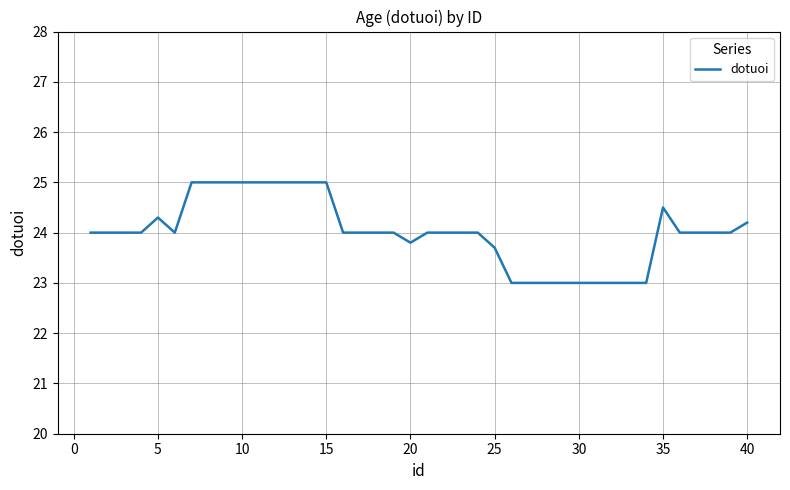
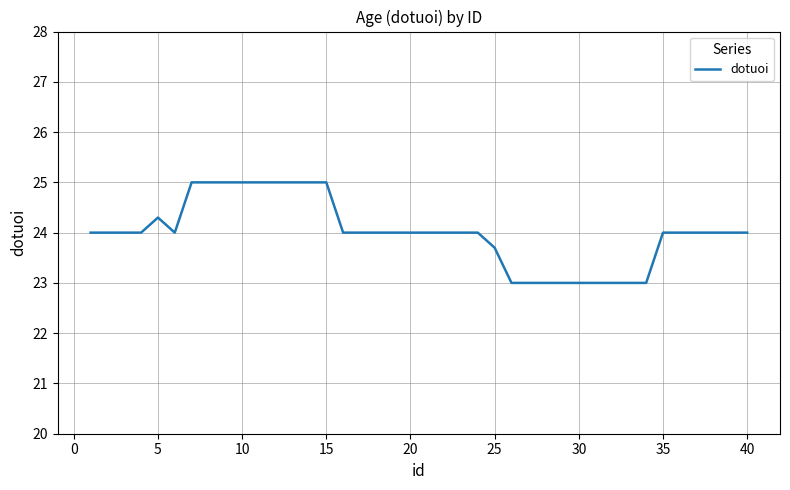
20: 23.8 -> 24.0
35: 24.5 -> 24.0
40: 24.2 -> 24.0
